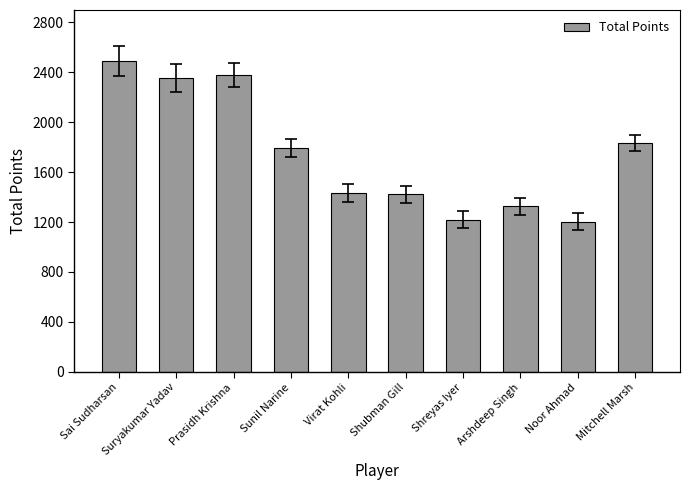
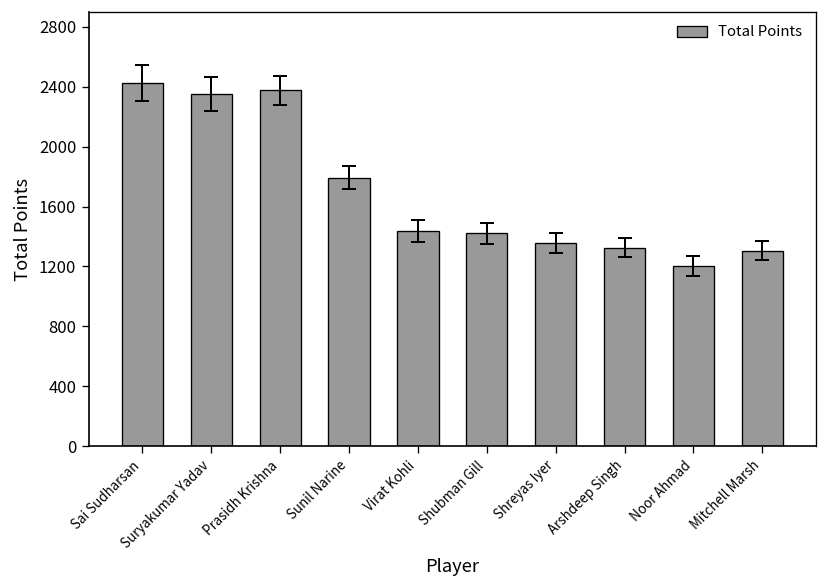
Total Points, Sai Sudharsan: 2490 -> 2420
Total Points, Shreyas Iyer: 1220 -> 1360
Total Points, Mitchell Marsh: 1830 -> 1310
